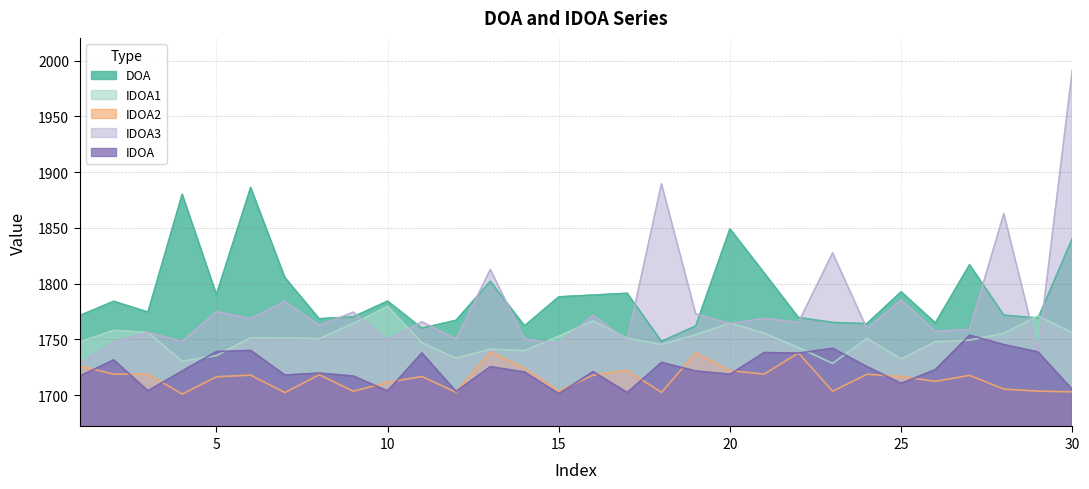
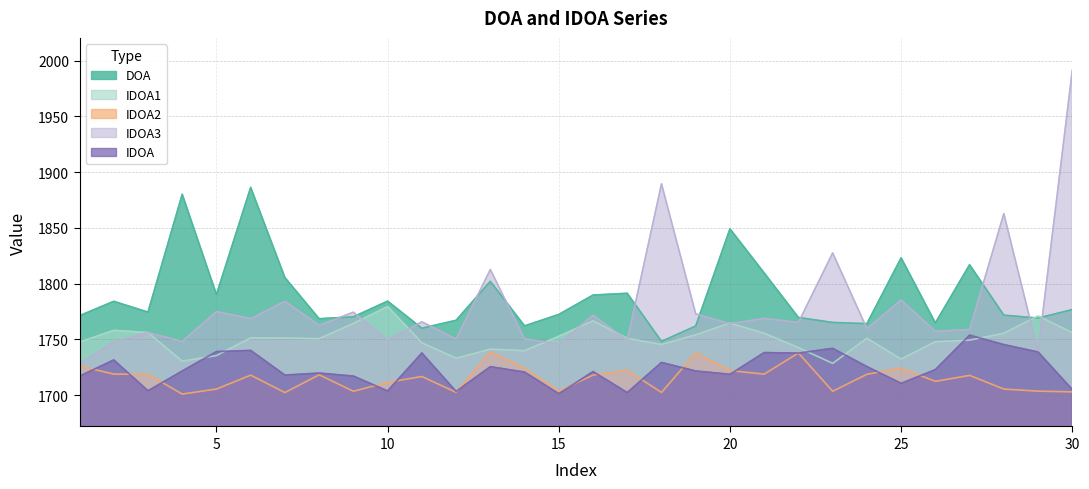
IDOA2, 5: 1717 -> 1706
DOA, 15: 1788 -> 1772
DOA, 25: 1793 -> 1823
IDOA2, 25: 1717 -> 1724
DOA, 30: 1840 -> 1777
